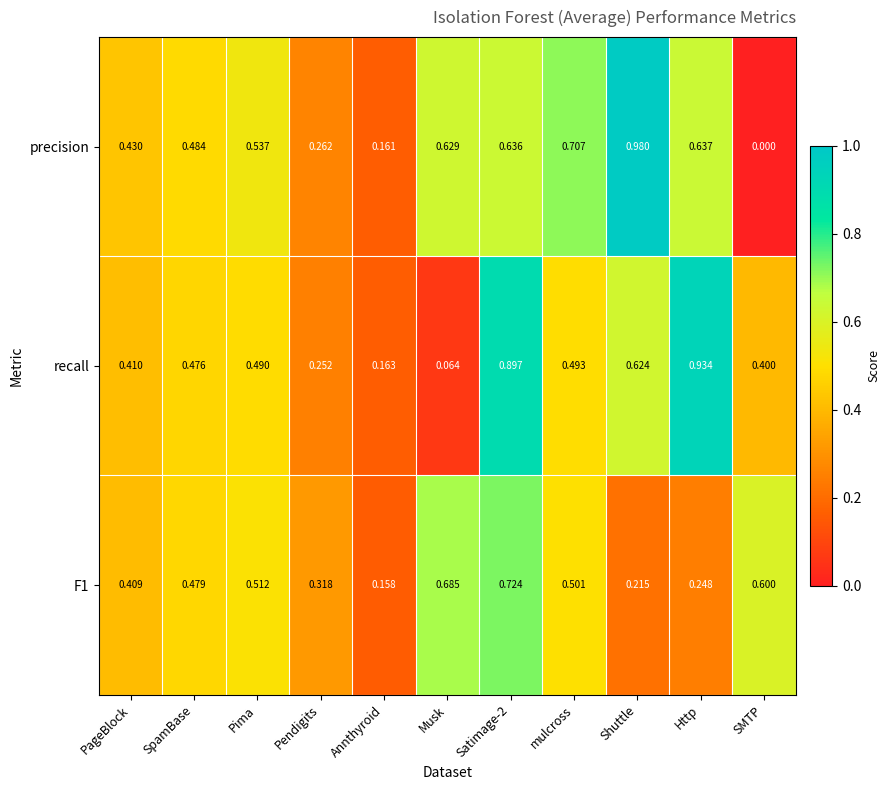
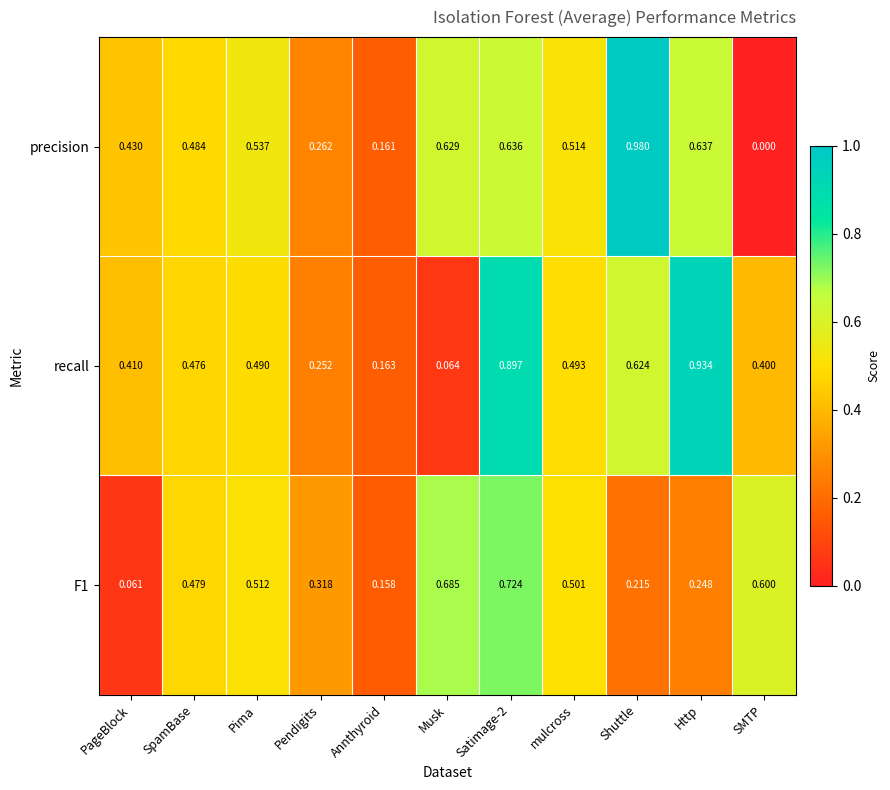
precision, mulcross: 0.707 -> 0.514
F1, PageBlock: 0.409 -> 0.061
